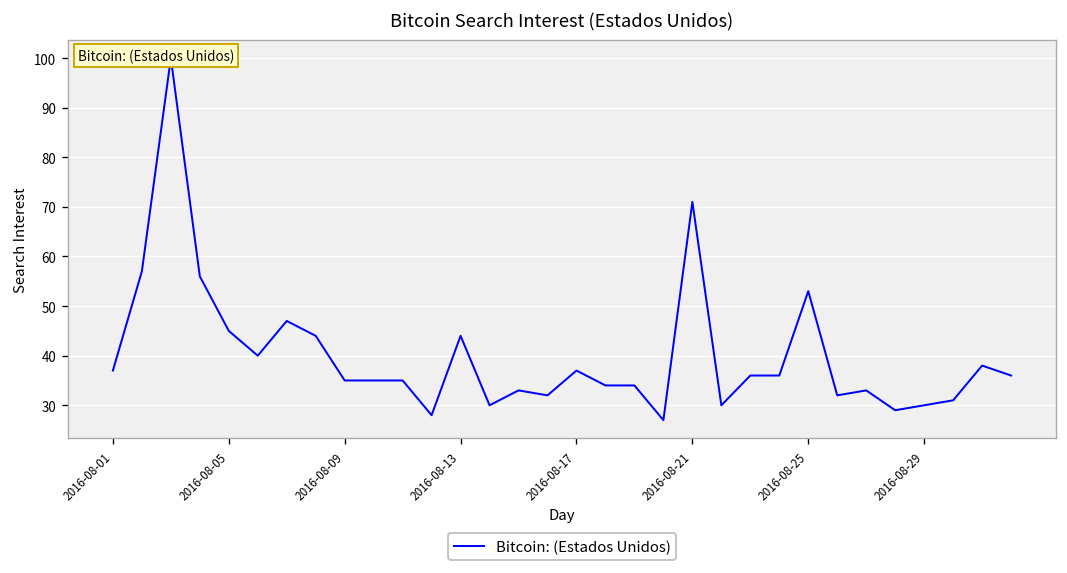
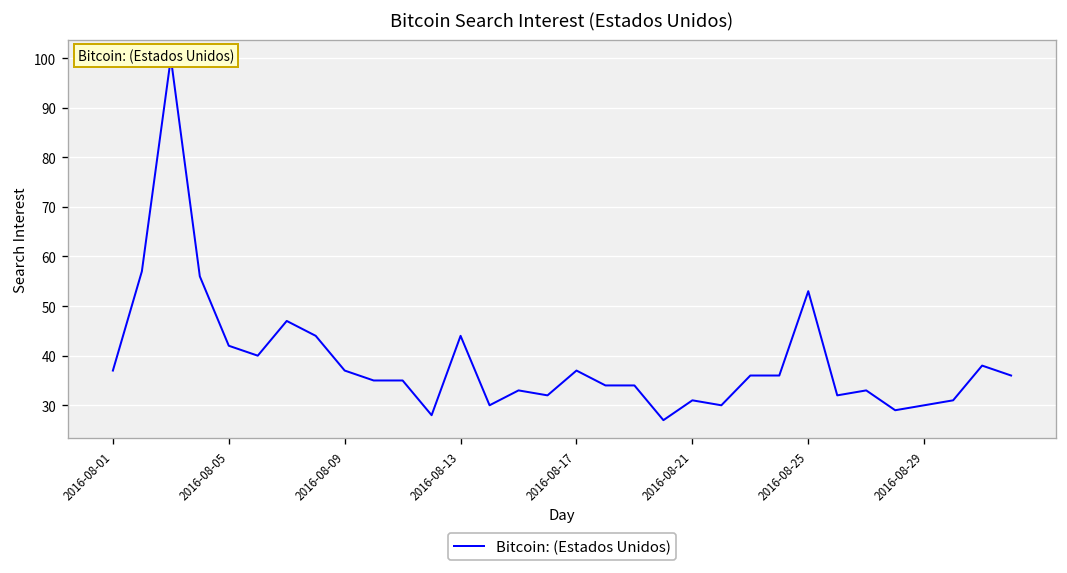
2016-08-05: 45 -> 42
2016-08-09: 35 -> 37
2016-08-21: 71 -> 31
